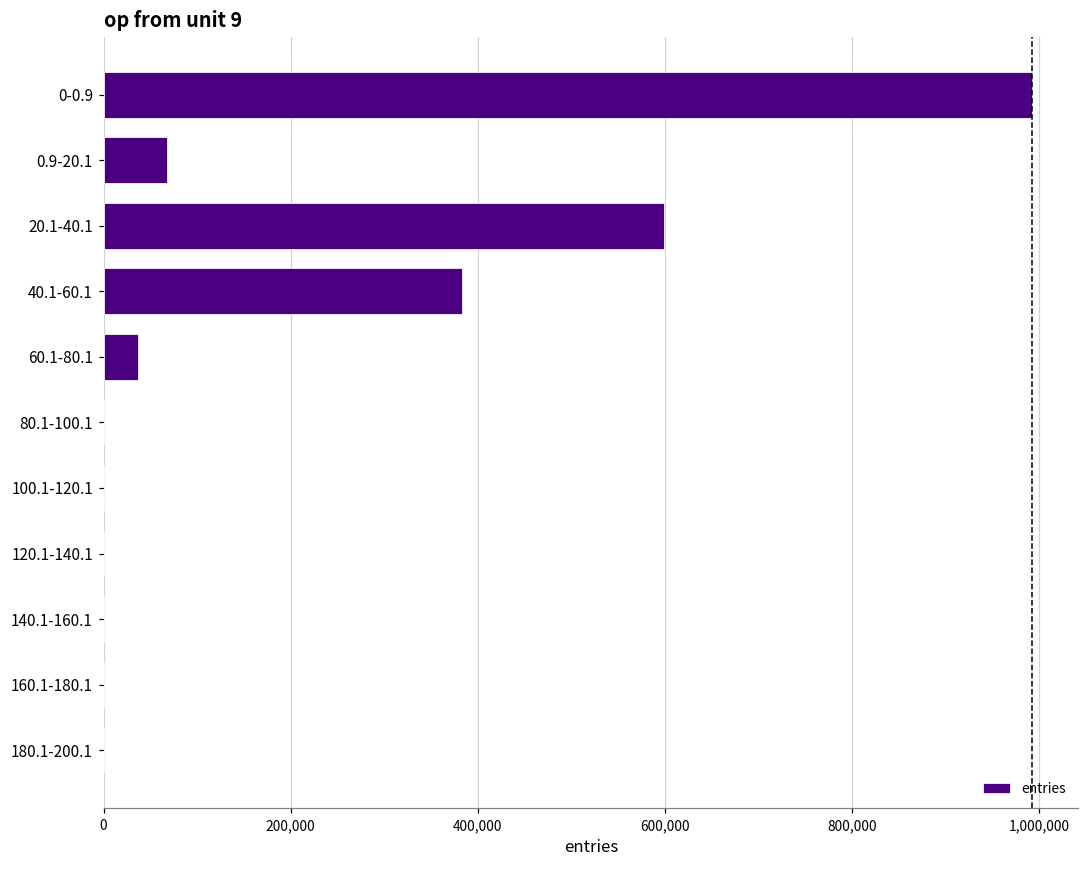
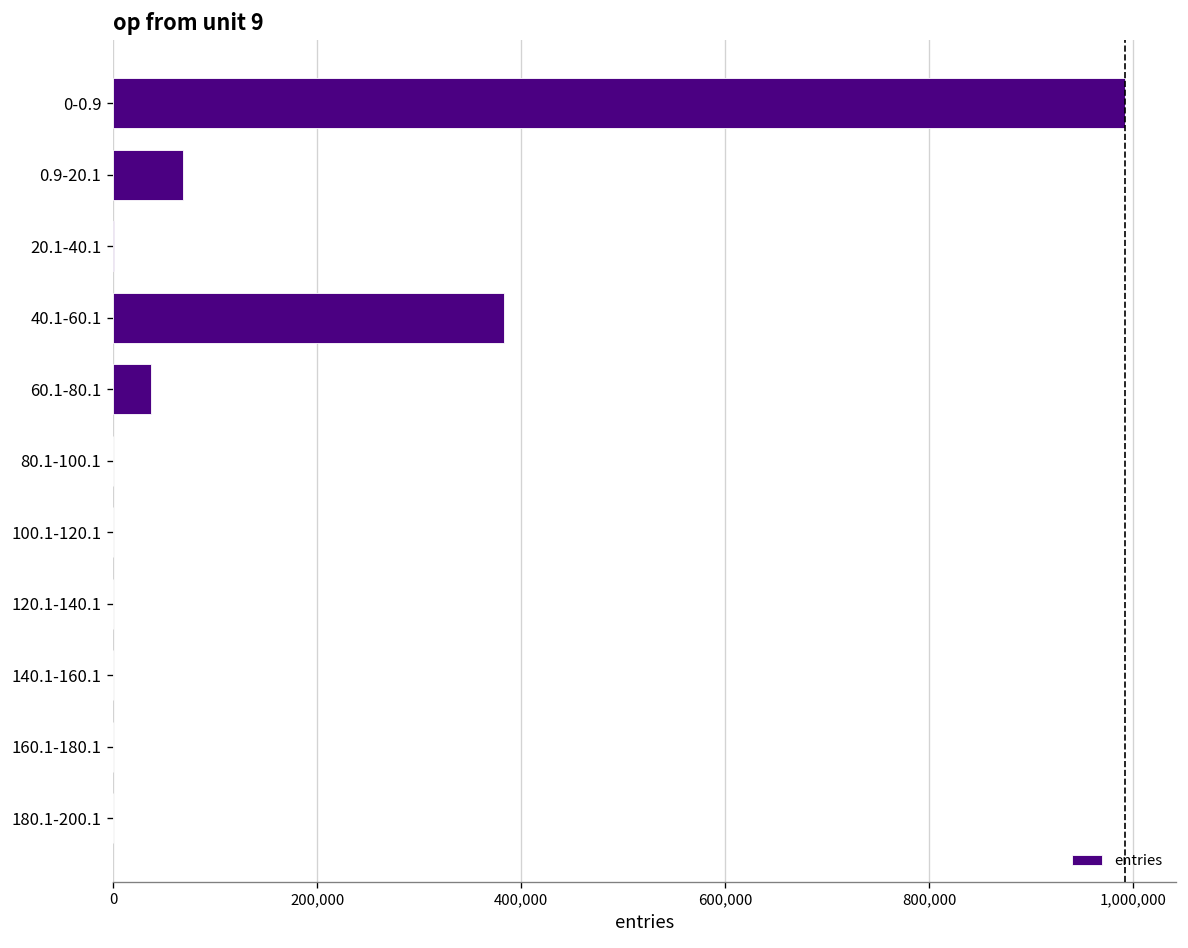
20.1-40.1: 600,000 -> 0
